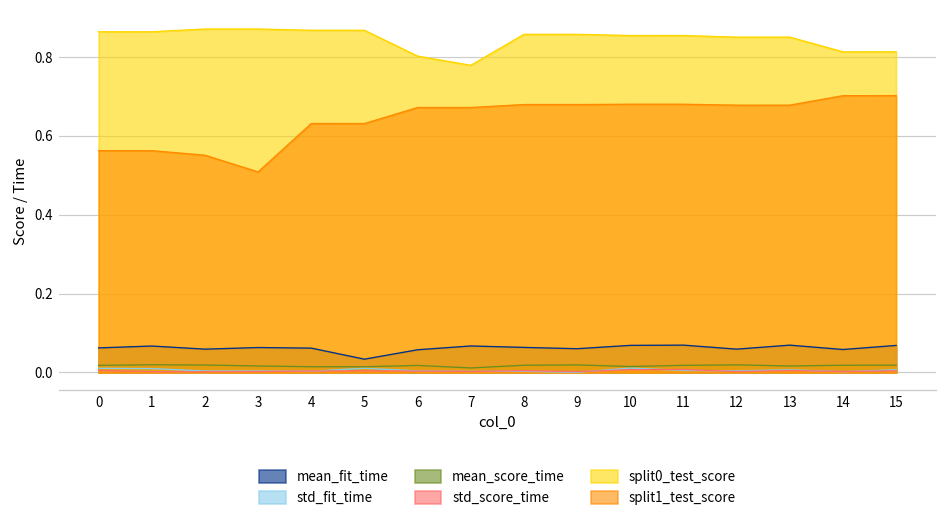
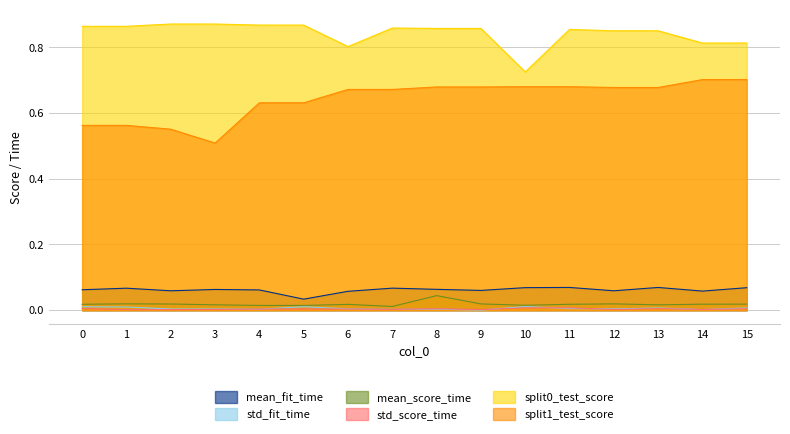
split0_test_score, 7: 0.78 -> 0.86
mean_score_time, 8: 0.02 -> 0.04
split0_test_score, 10: 0.85 -> 0.73
